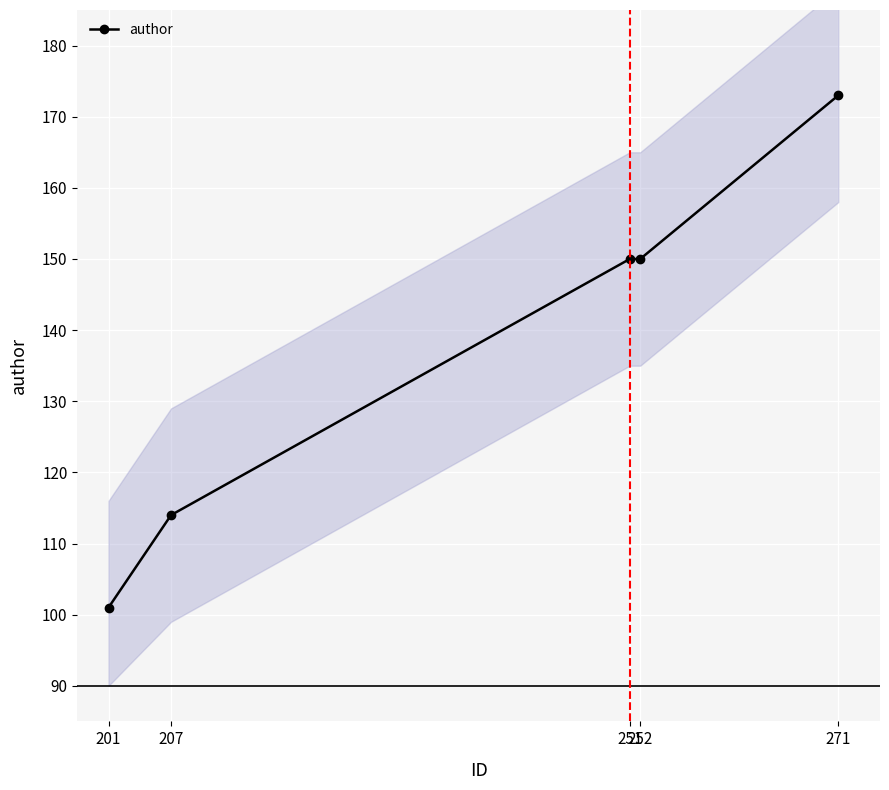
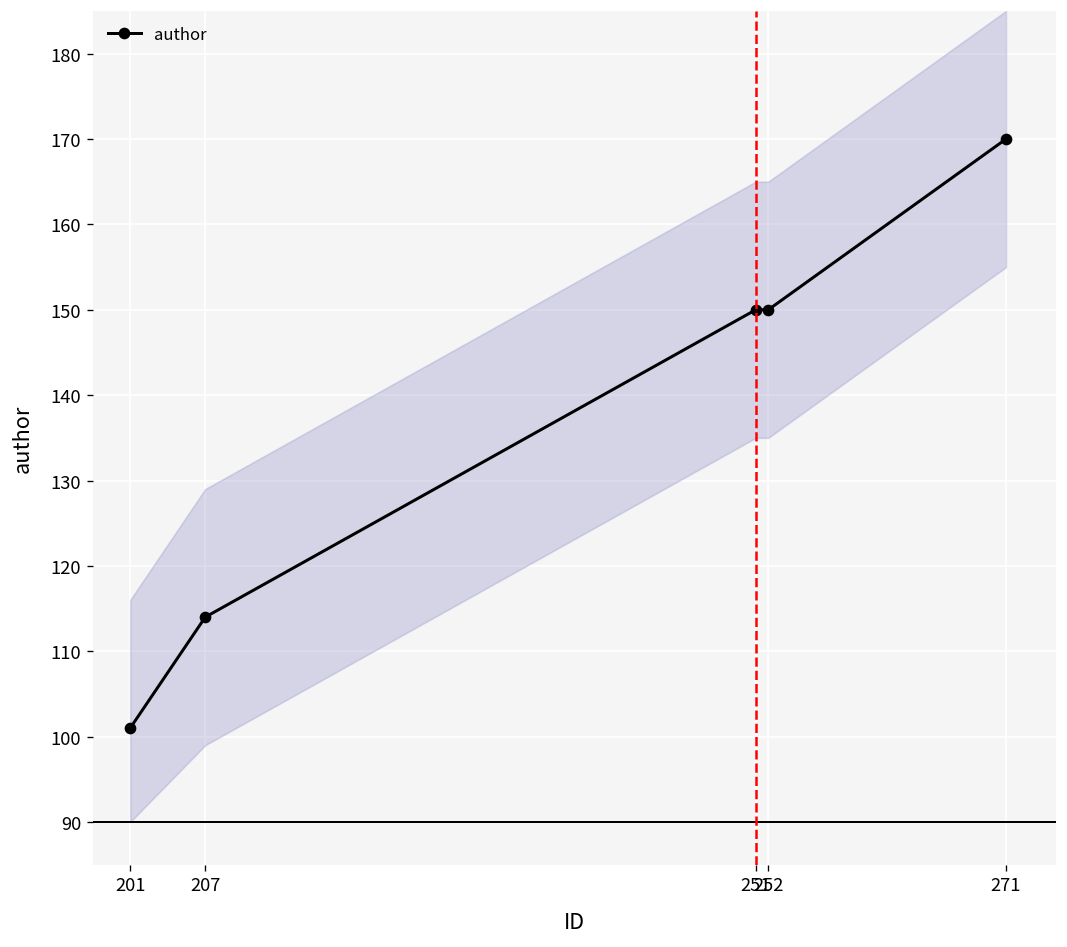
author, 271: 173 -> 170
